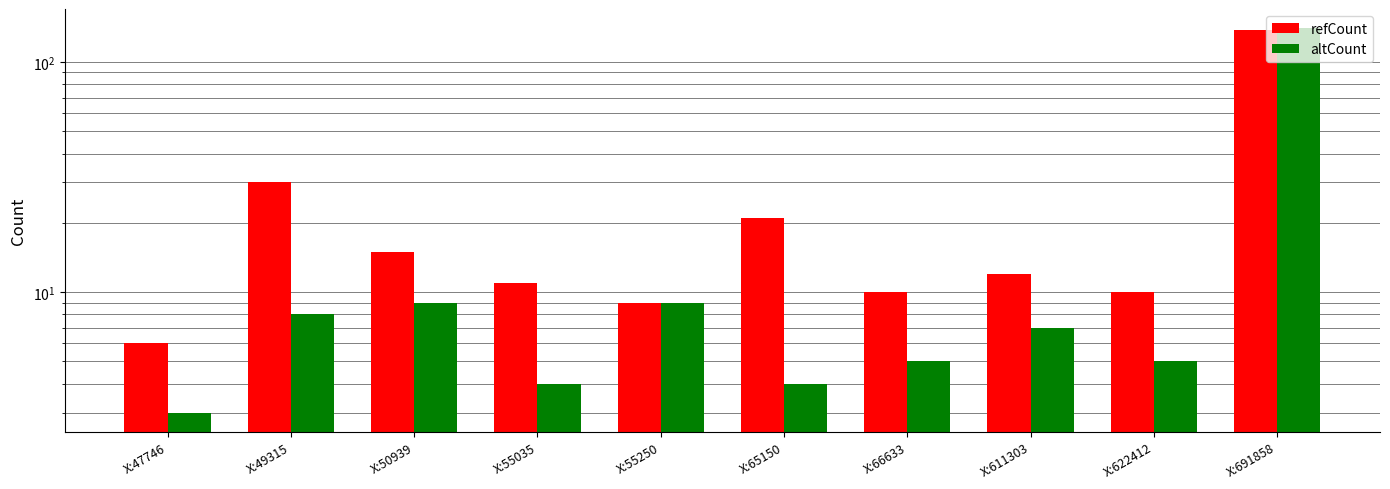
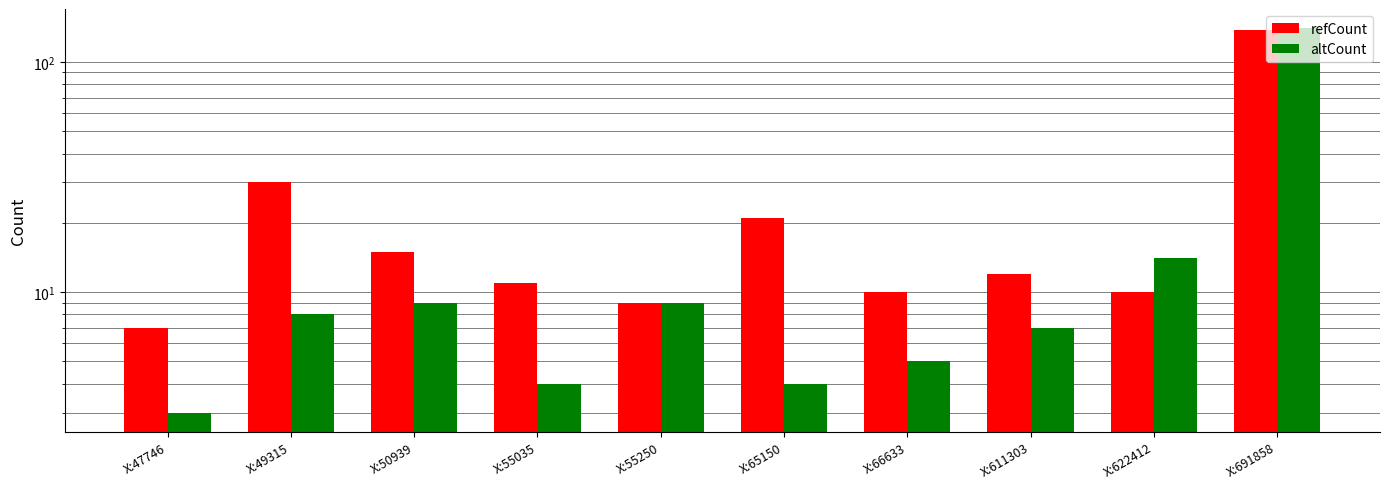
refCount, X:47746: 6 -> 7
altCount, X:622412: 5 -> 14
